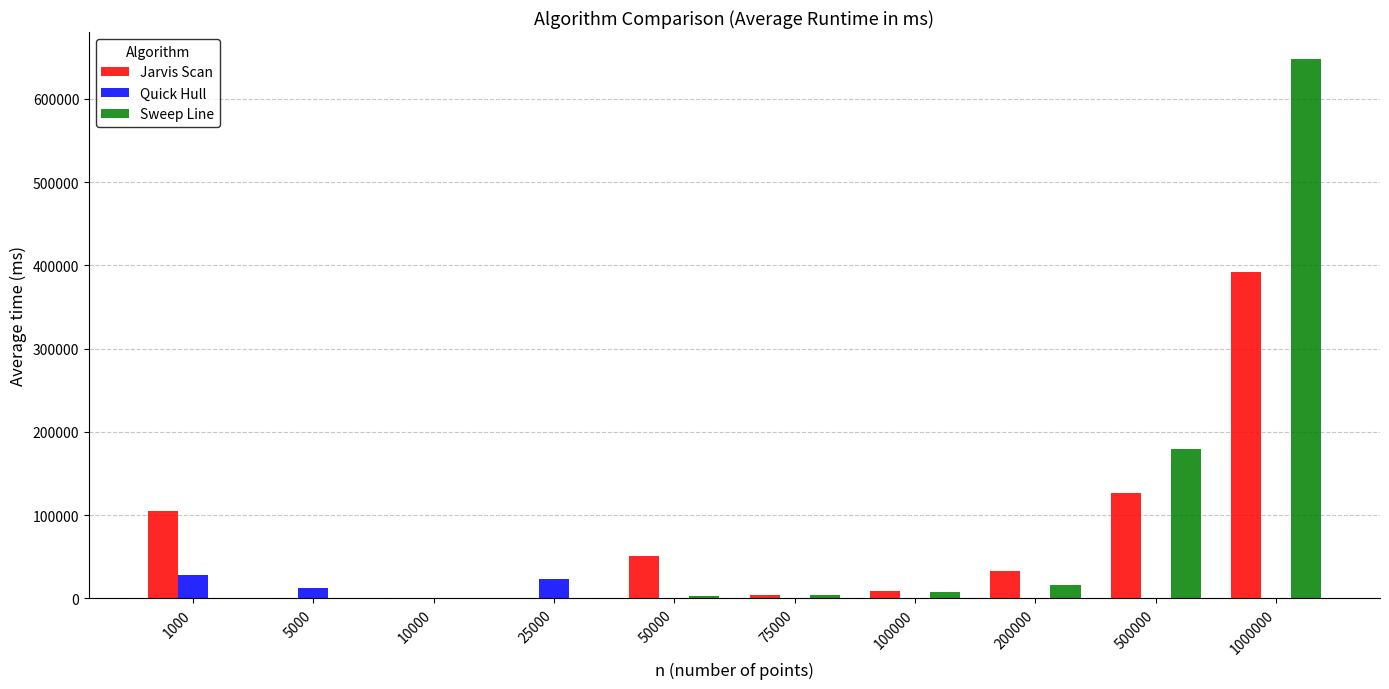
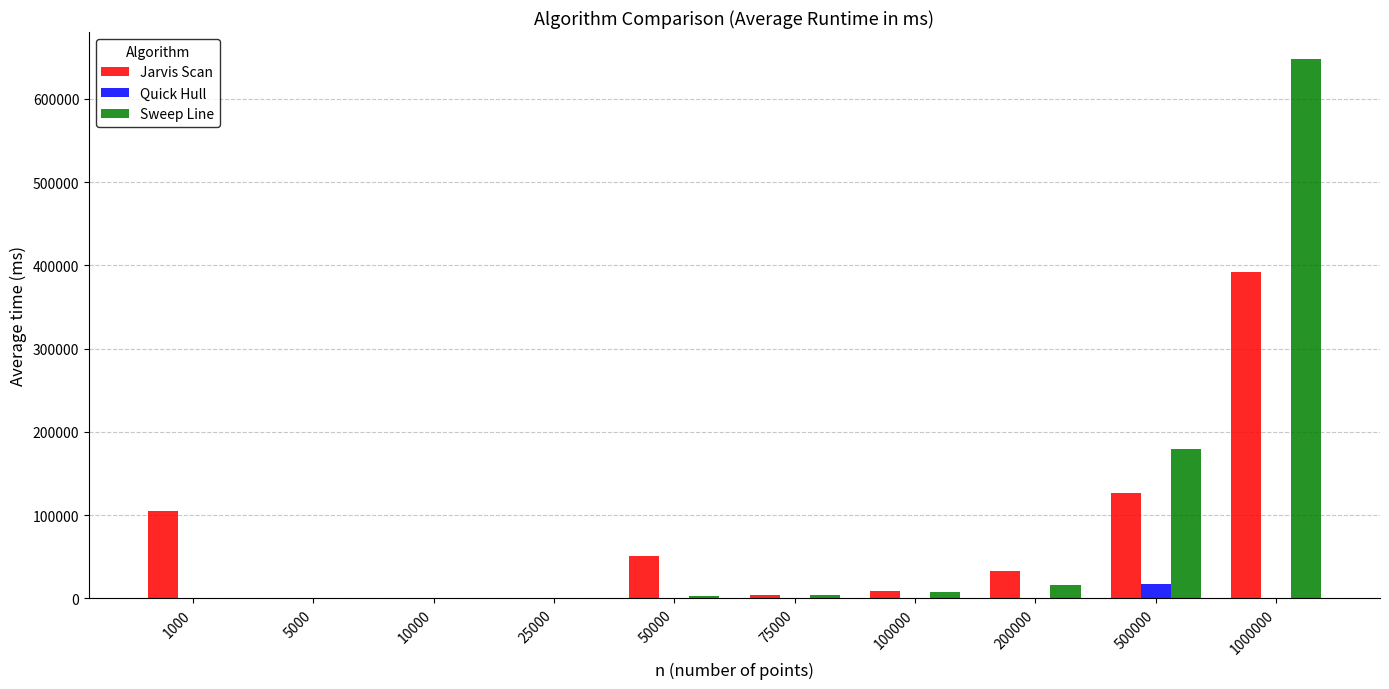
Quick Hull, 1000: 30000 -> 0
Quick Hull, 5000: 10000 -> 0
Quick Hull, 25000: 20000 -> 0
Quick Hull, 500000: 0 -> 20000
